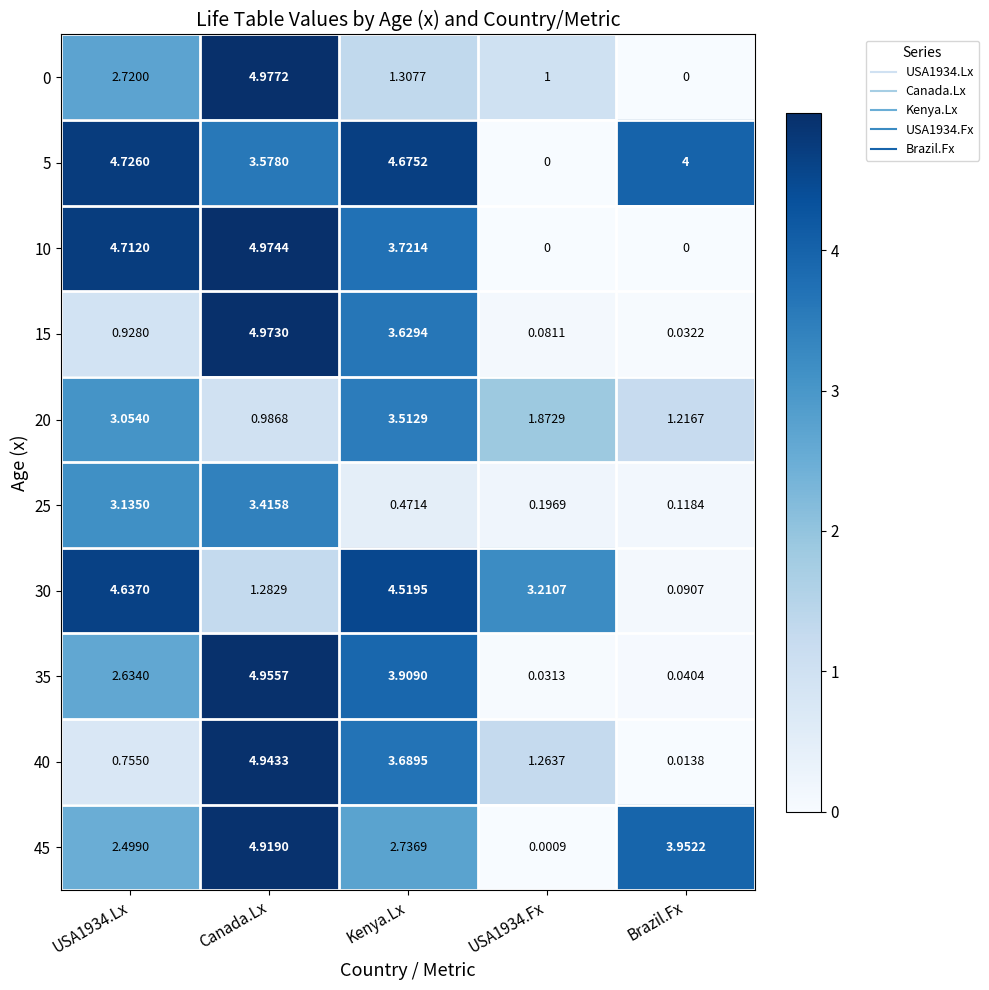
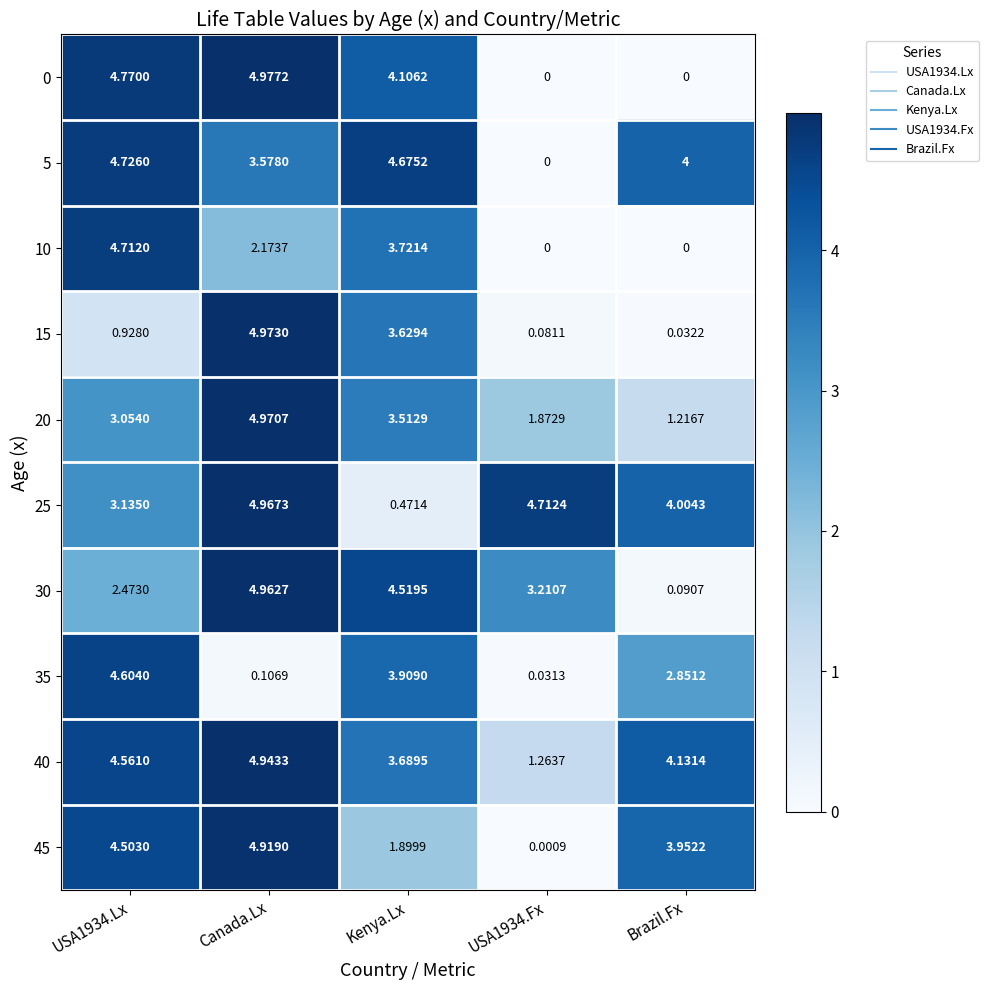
0, USA1934.Lx: 2.7200 -> 4.7700
0, Kenya.Lx: 1.3077 -> 4.1062
0, USA1934.Fx: 1 -> 0
10, Canada.Lx: 4.9744 -> 2.1737
20, Canada.Lx: 0.9868 -> 4.9707
25, Canada.Lx: 3.4158 -> 4.9673
25, USA1934.Fx: 0.1969 -> 4.7124
25, Brazil.Fx: 0.1184 -> 4.0043
30, USA1934.Lx: 4.6370 -> 2.4730
30, Canada.Lx: 1.2829 -> 4.9627
35, USA1934.Lx: 2.6340 -> 4.6040
35, Canada.Lx: 4.9557 -> 0.1069
35, Brazil.Fx: 0.0404 -> 2.8512
40, USA1934.Lx: 0.7550 -> 4.5610
40, Brazil.Fx: 0.0138 -> 4.1314
45, USA1934.Lx: 2.4990 -> 4.5030
45, Kenya.Lx: 2.7369 -> 1.8999
